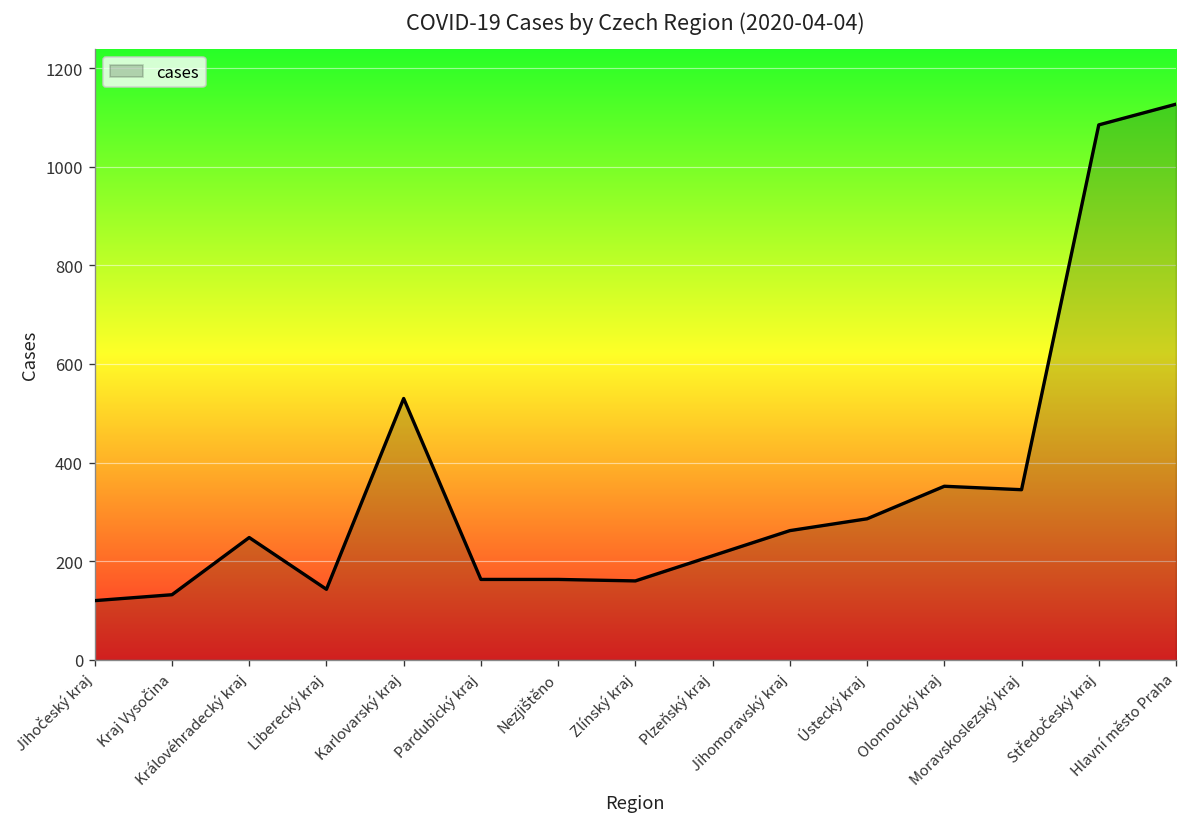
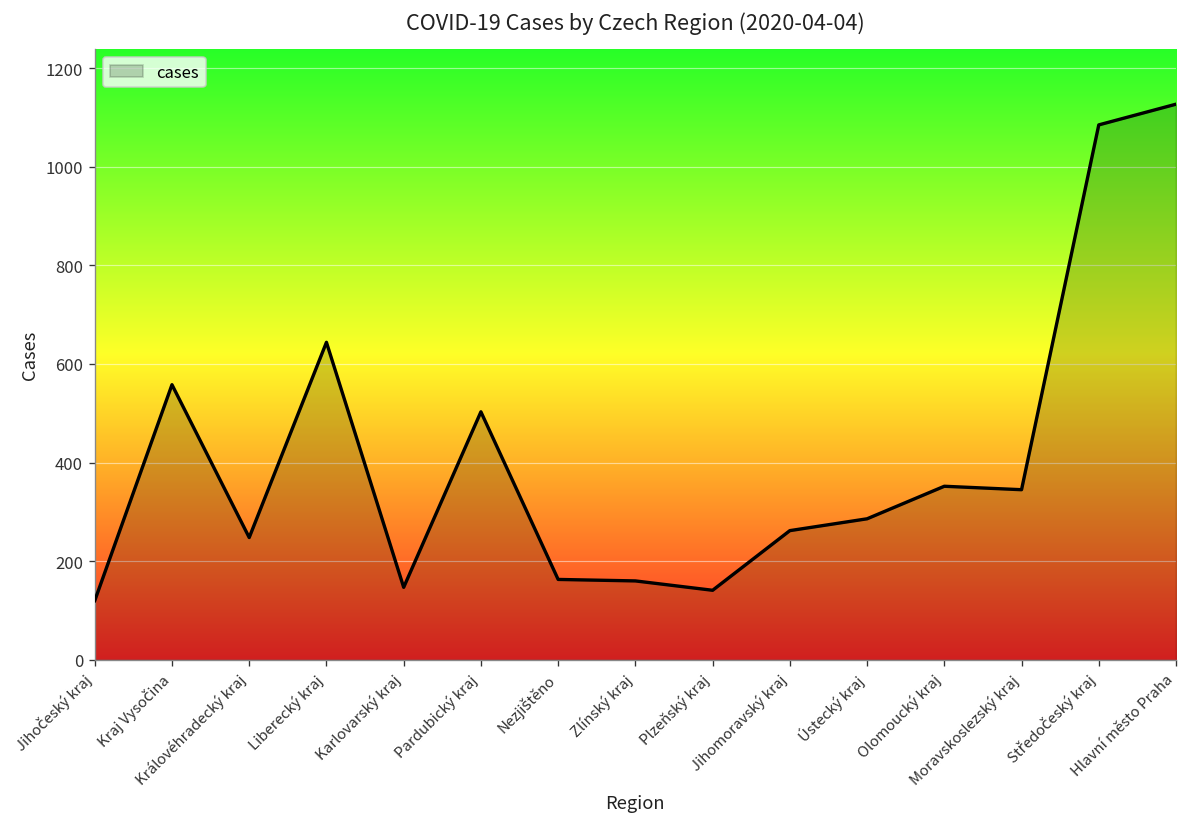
Kraj Vysočina: 130 -> 560
Liberecký kraj: 140 -> 640
Karlovarský kraj: 530 -> 150
Pardubický kraj: 160 -> 500
Plzeňský kraj: 210 -> 140
